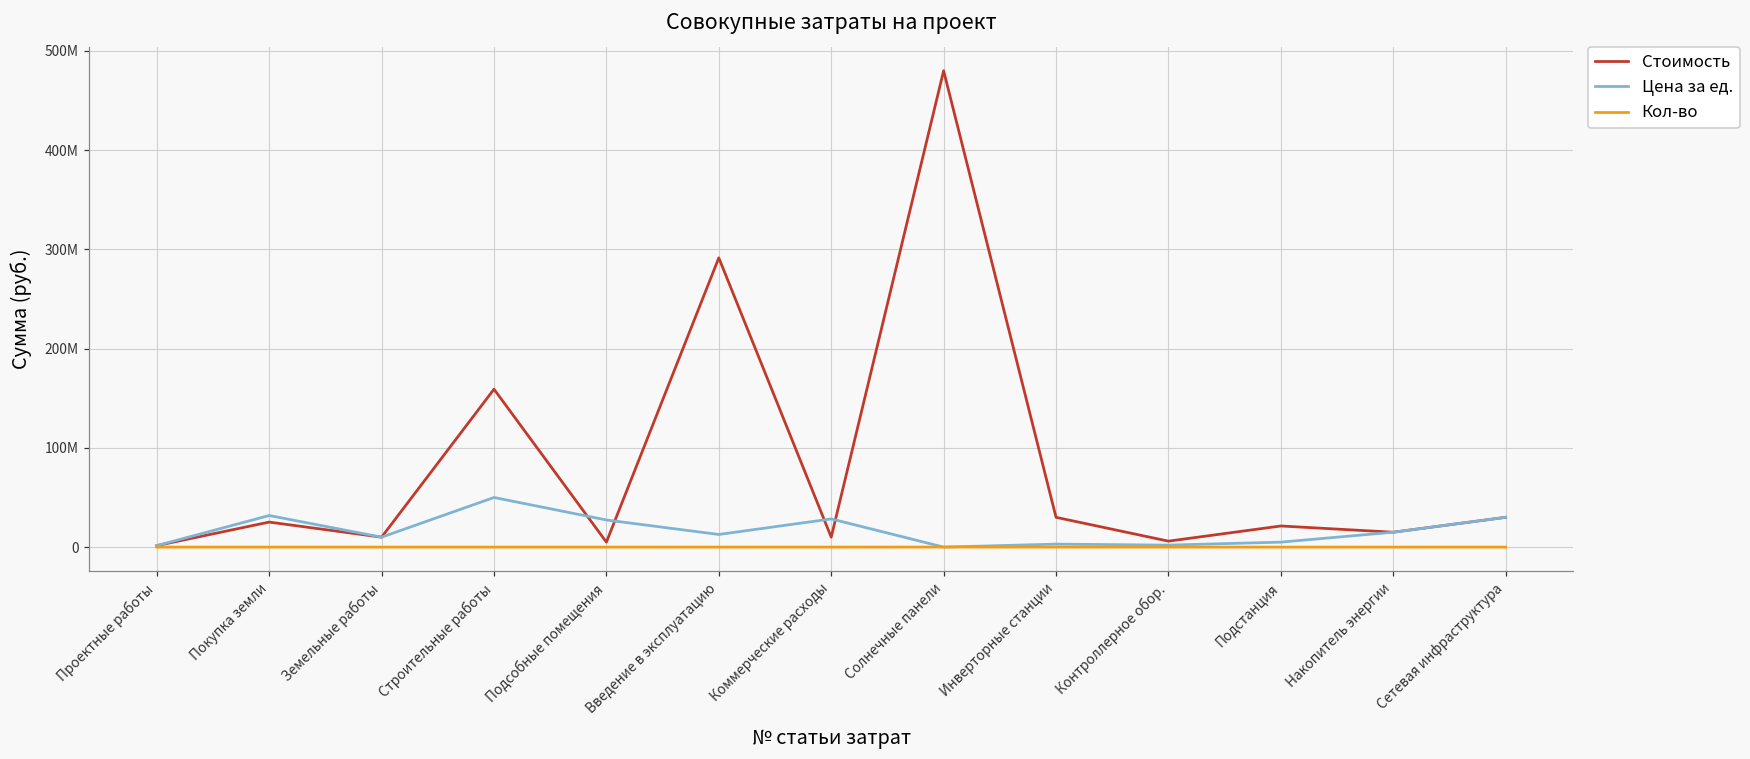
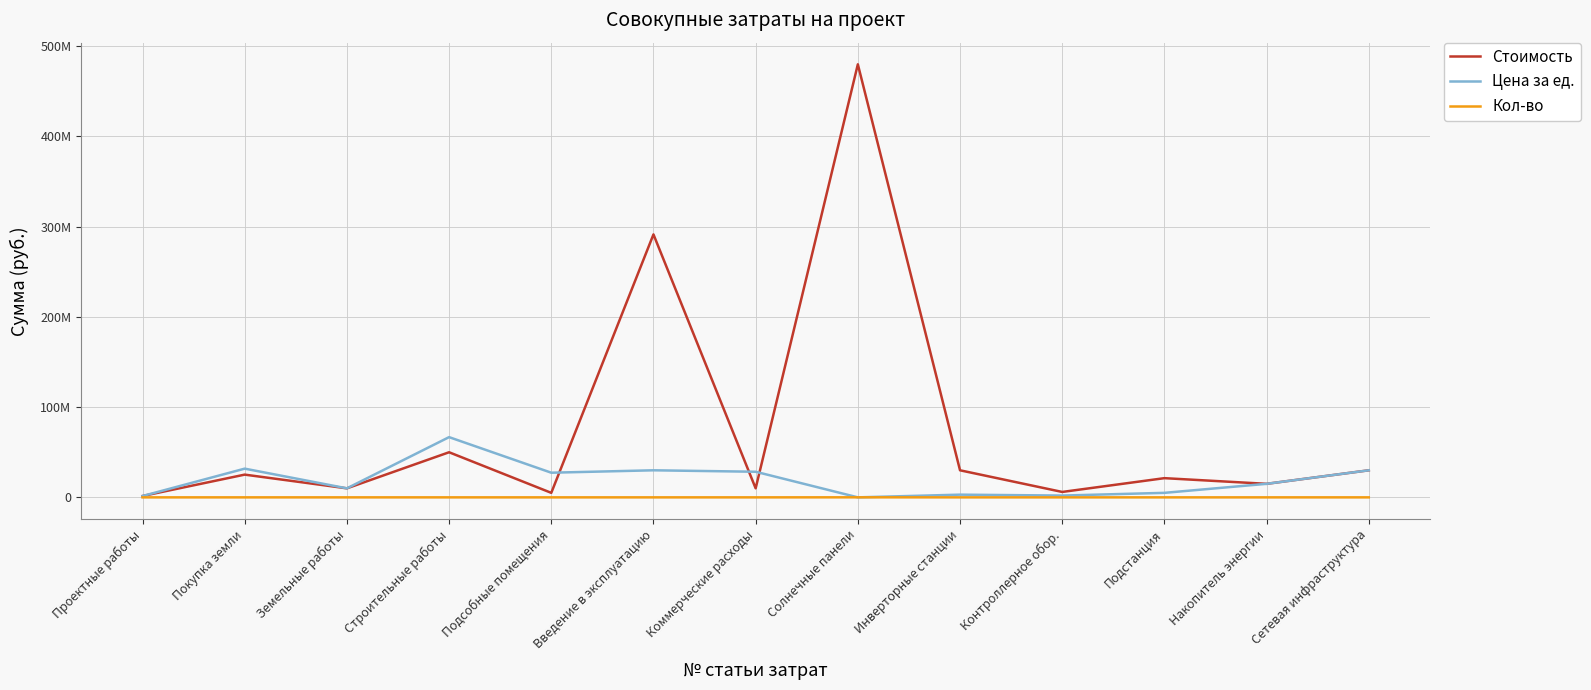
Стоимость, Строительные работы: 160М -> 50М
Цена за ед., Строительные работы: 50М -> 70М
Цена за ед., Введение в эксплуатацию: 10М -> 30М
